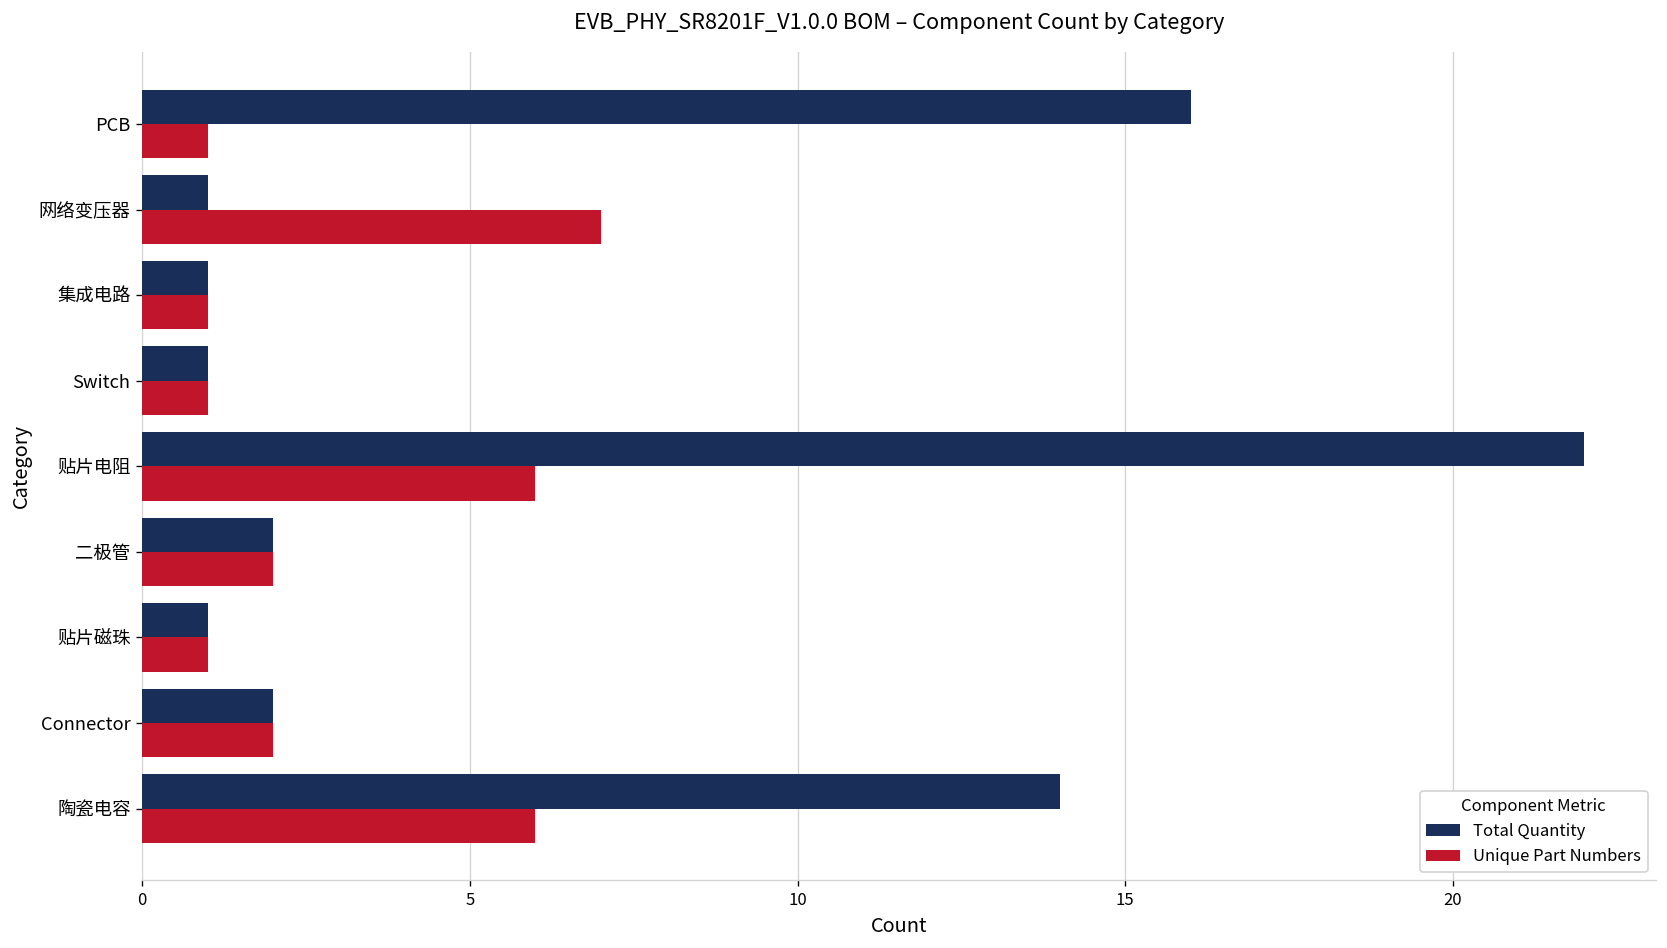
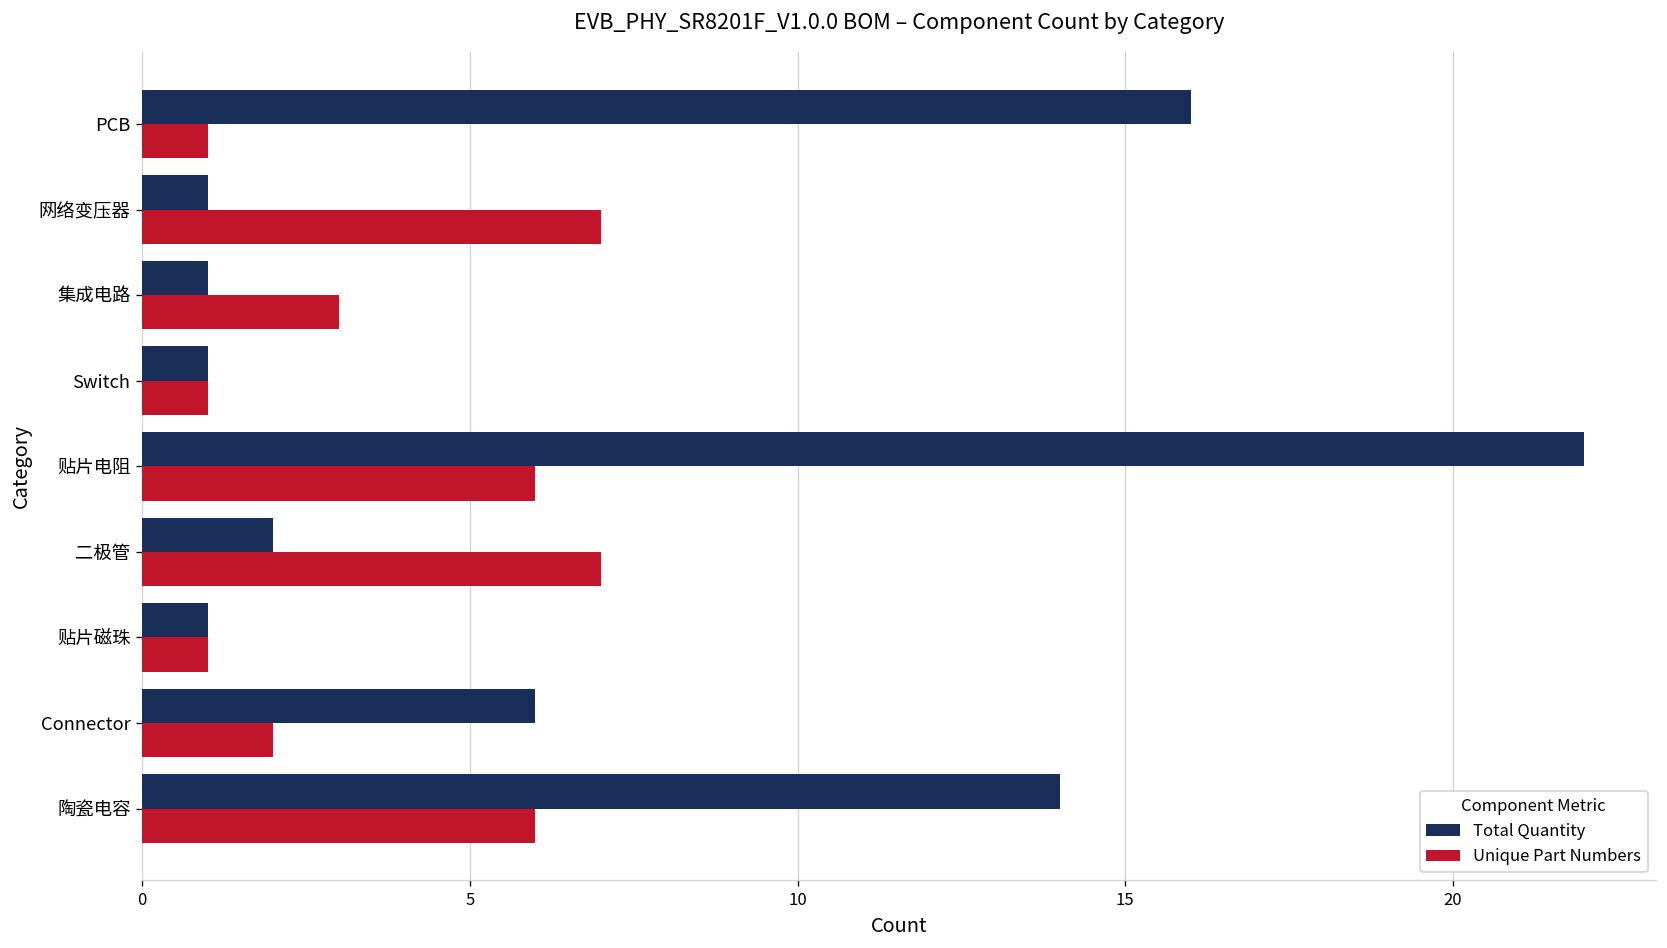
Unique Part Numbers, 集成电路: 1 -> 3
Unique Part Numbers, 二极管: 2 -> 7
Total Quantity, Connector: 2 -> 6
